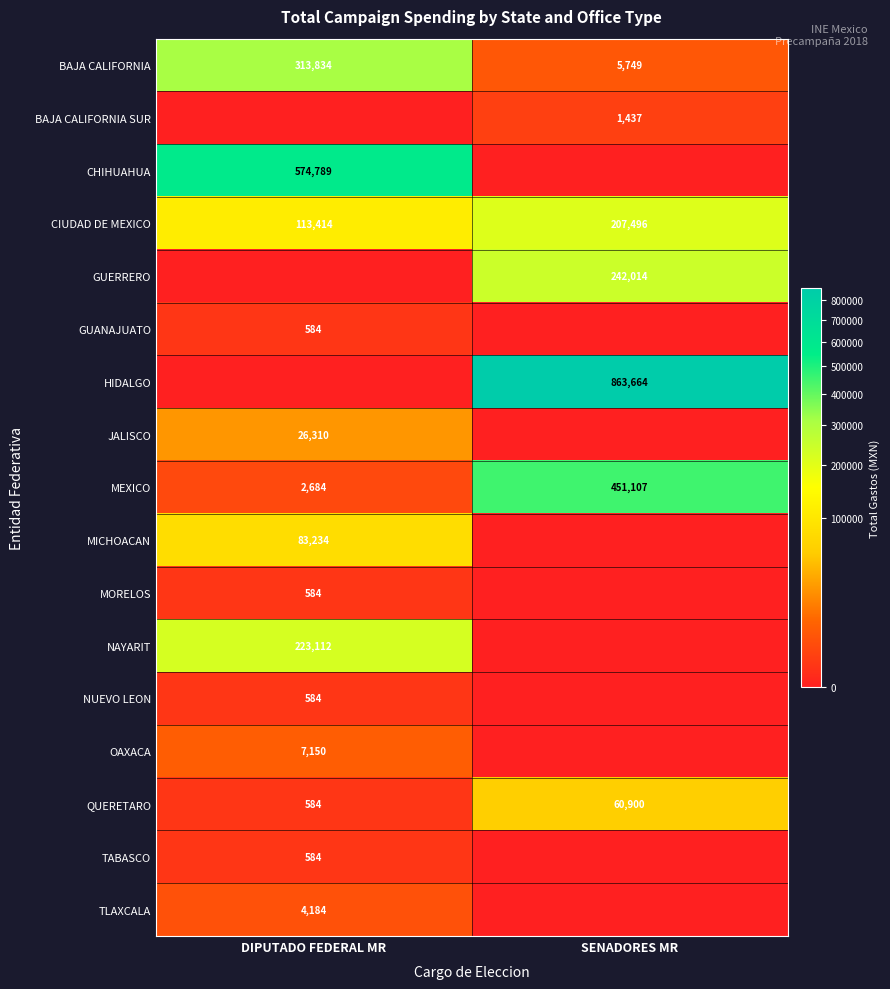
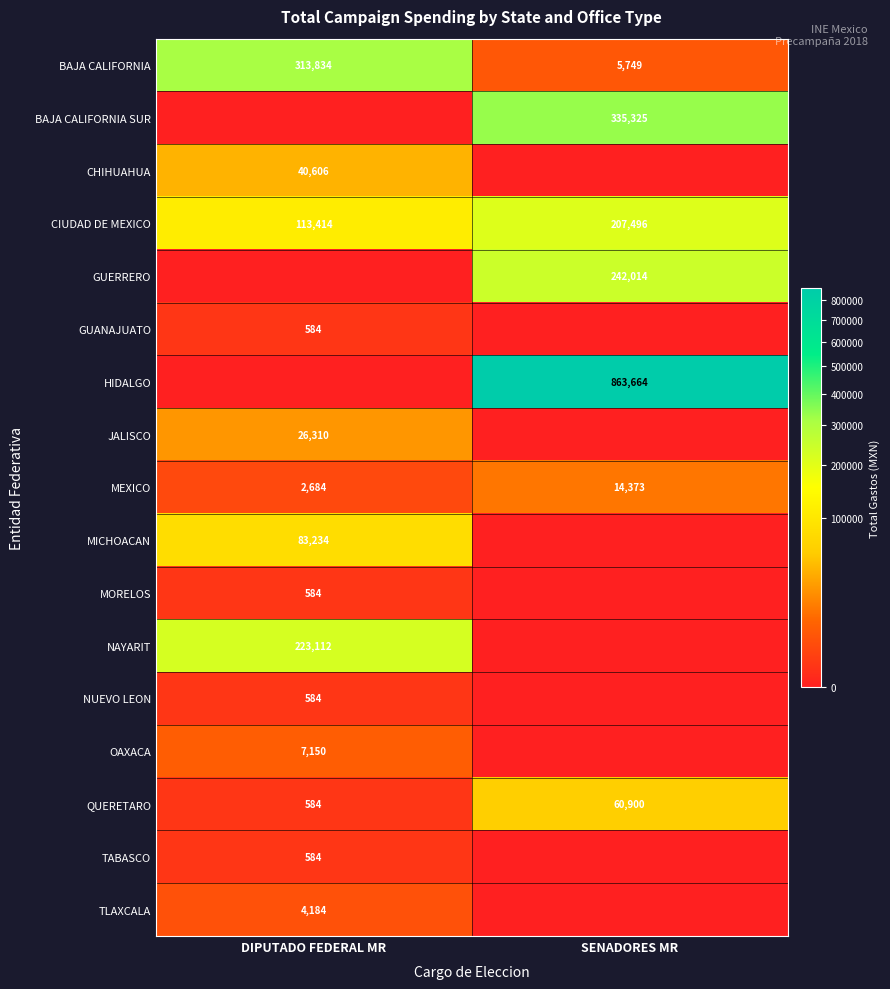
BAJA CALIFORNIA SUR, SENADORES MR: 1,437 -> 335,325
CHIHUAHUA, DIPUTADO FEDERAL MR: 574,789 -> 40,606
MEXICO, SENADORES MR: 451,107 -> 14,373
